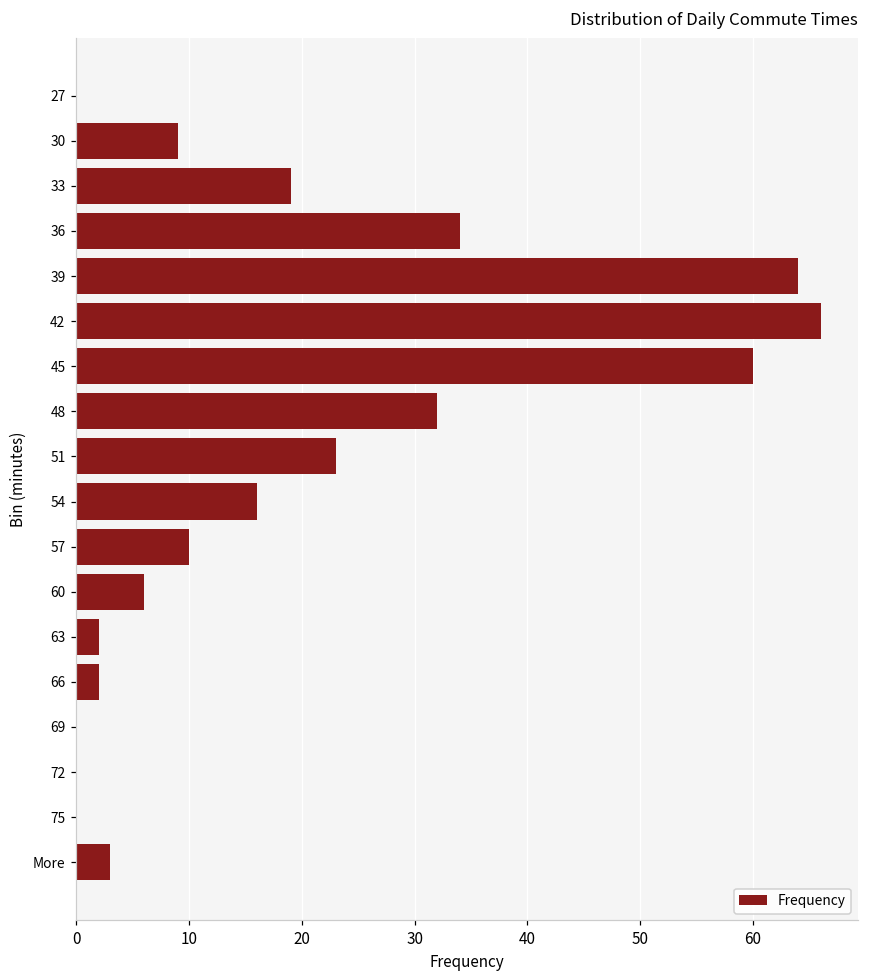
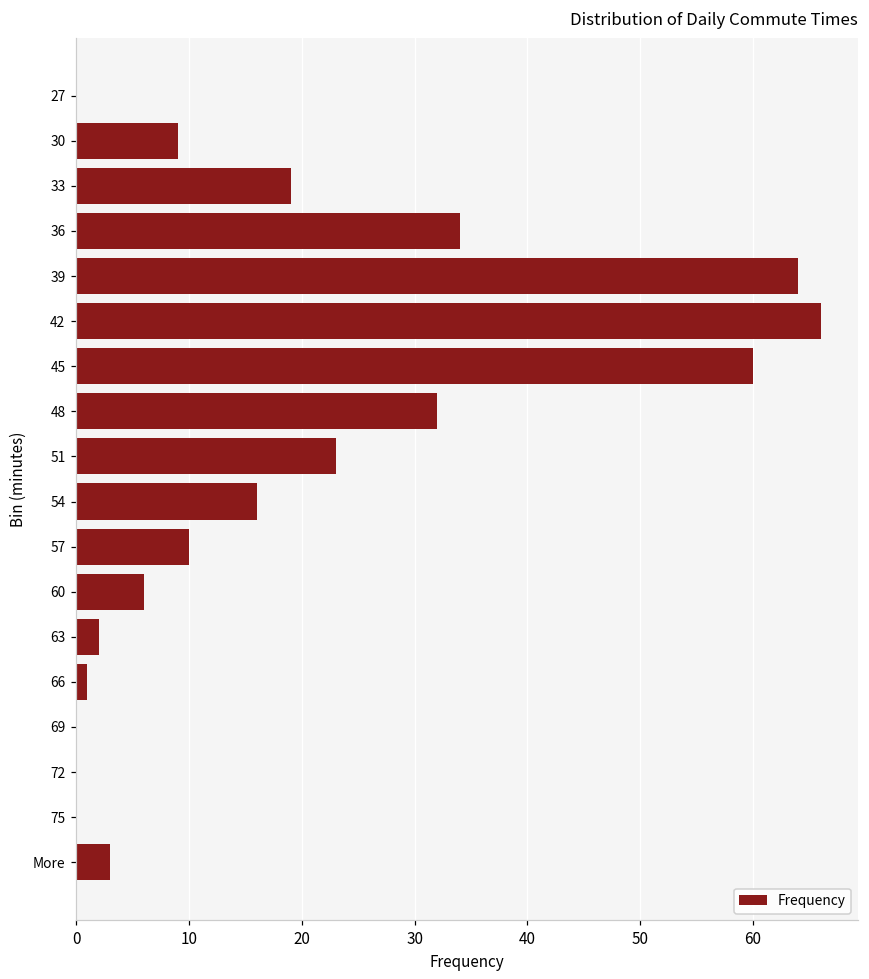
66: 2 -> 1
